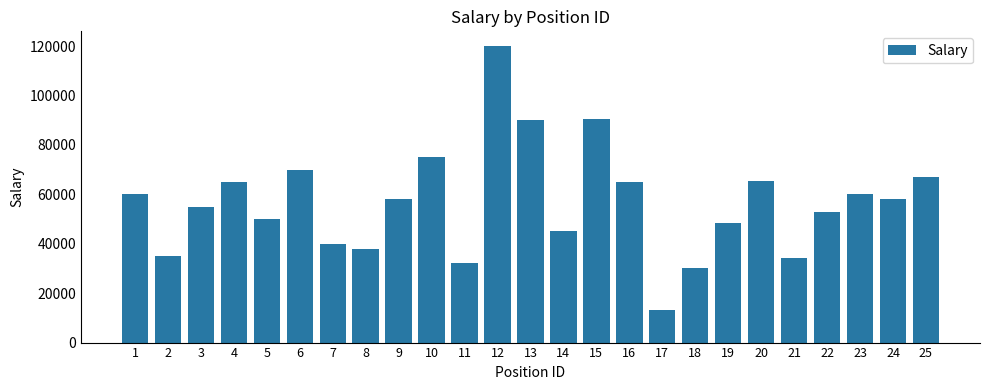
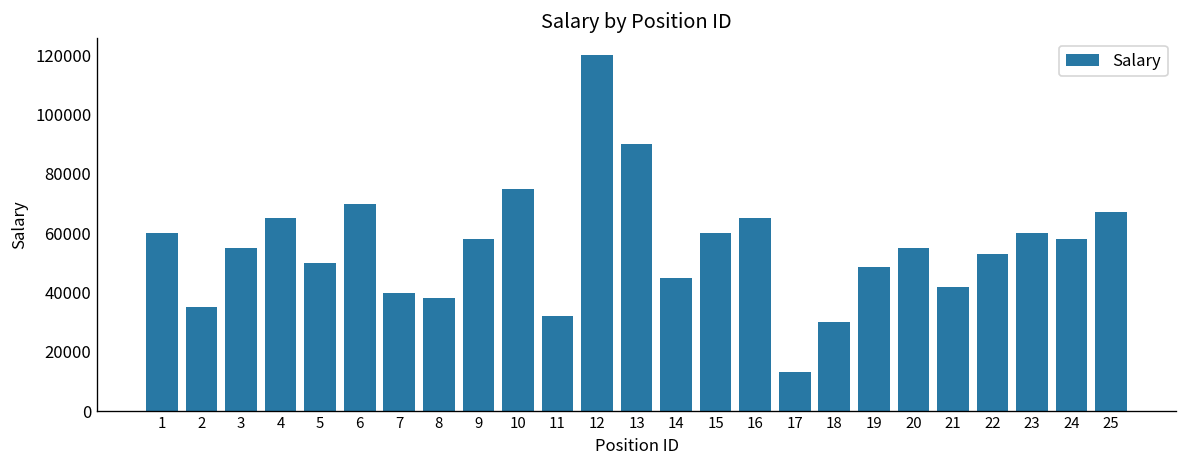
15: 90000 -> 60000
20: 65000 -> 55000
21: 34000 -> 42000
